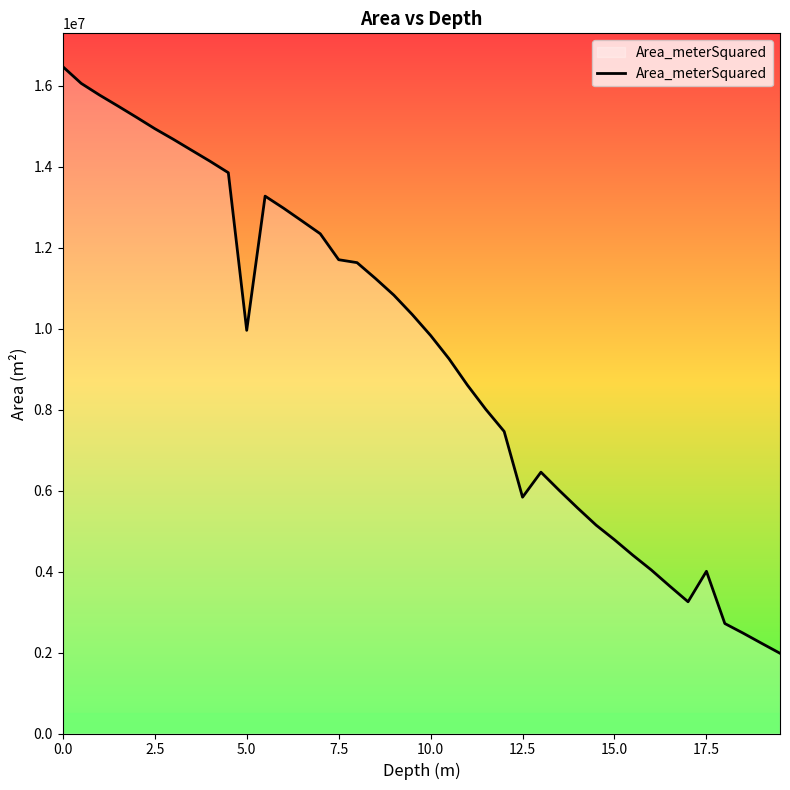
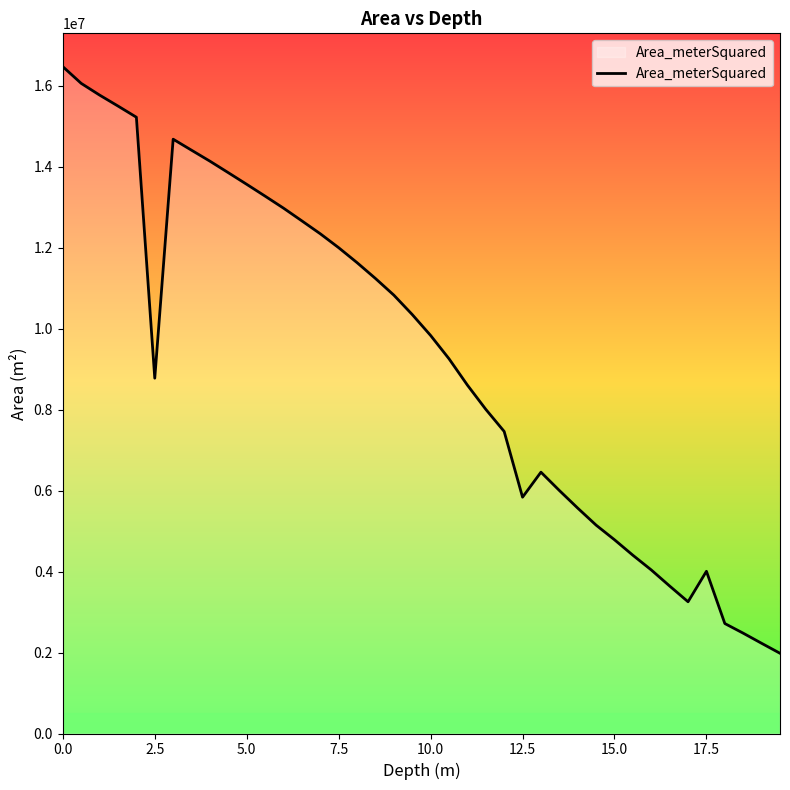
2.5: 14900000 -> 8800000
5.0: 10000000 -> 13600000
7.5: 11700000 -> 12000000
